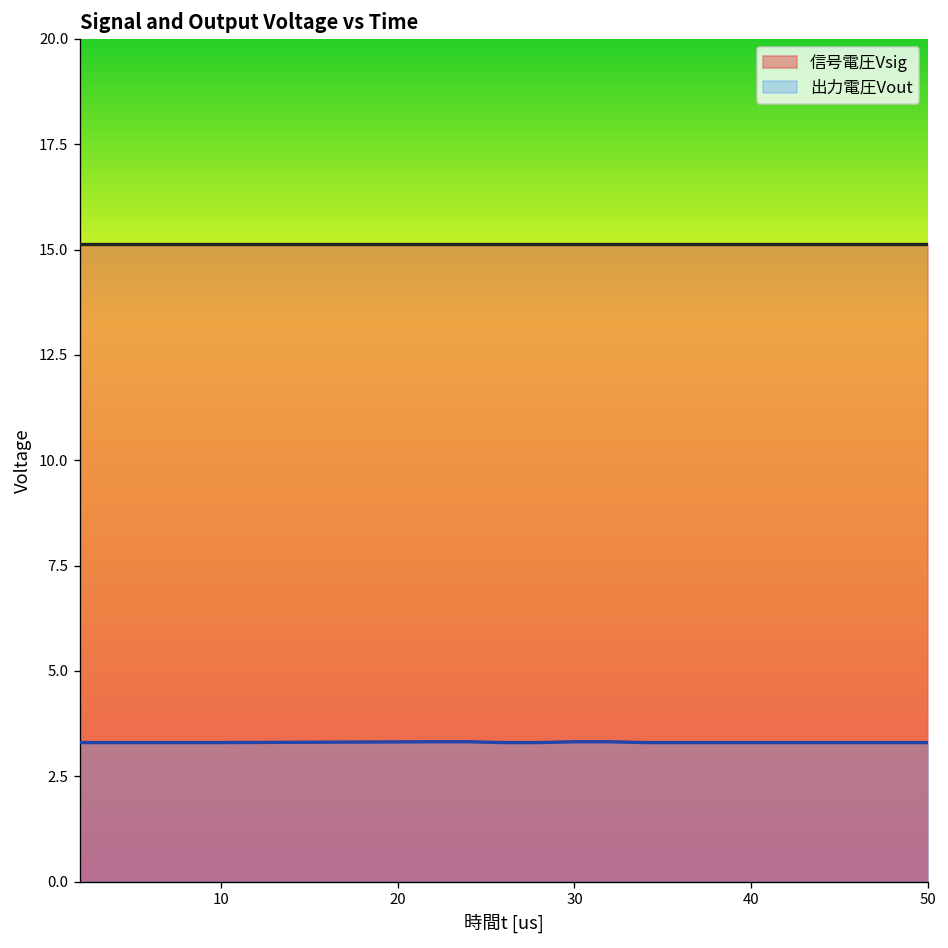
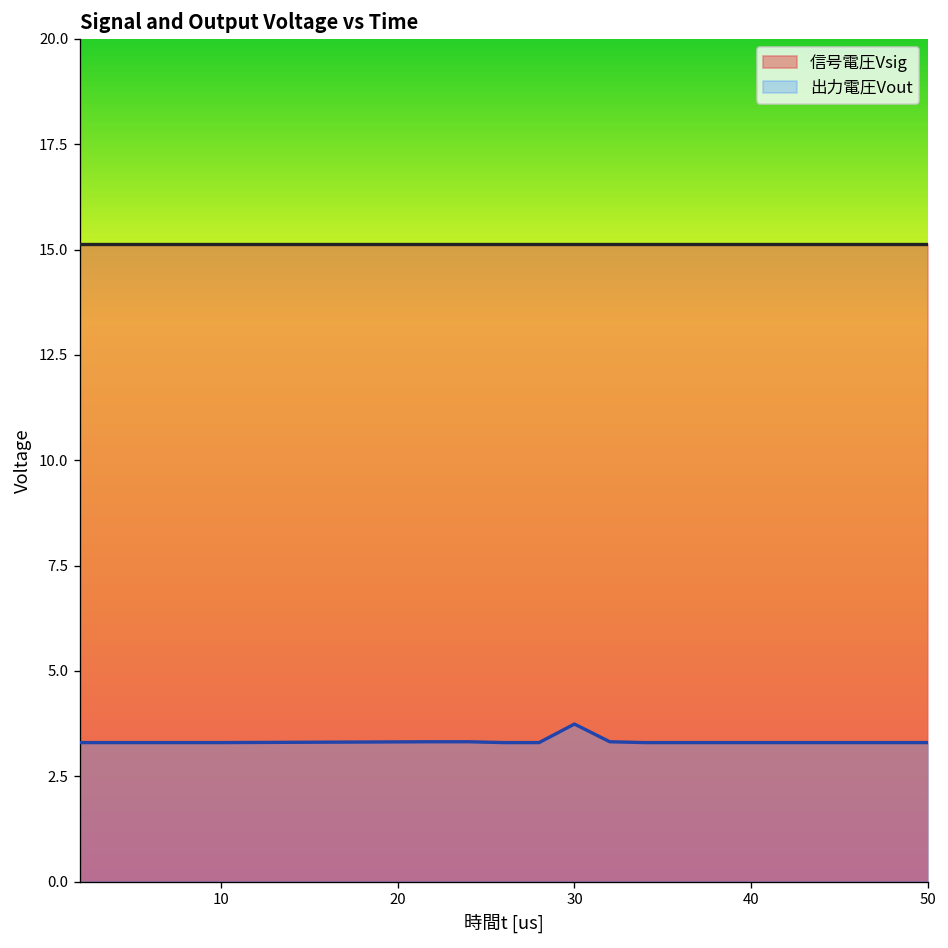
出力電圧Vout, 30: 3.3 -> 3.7
